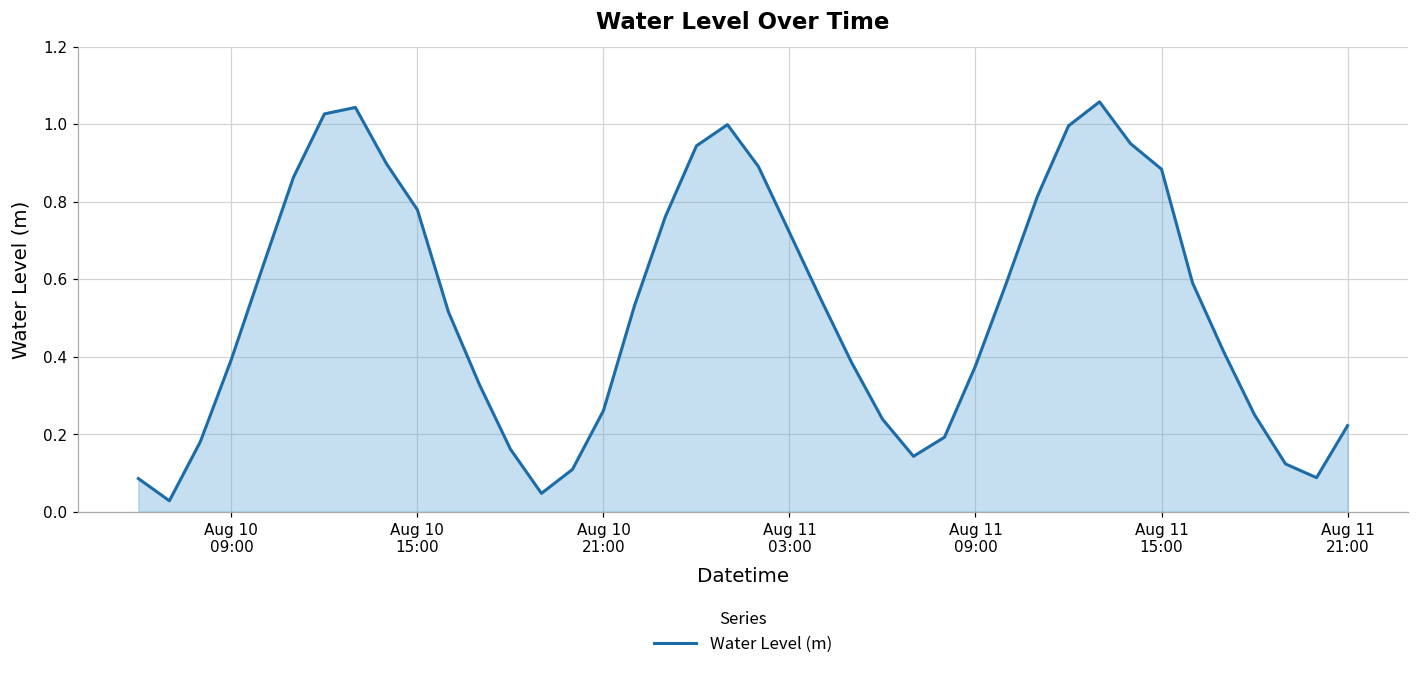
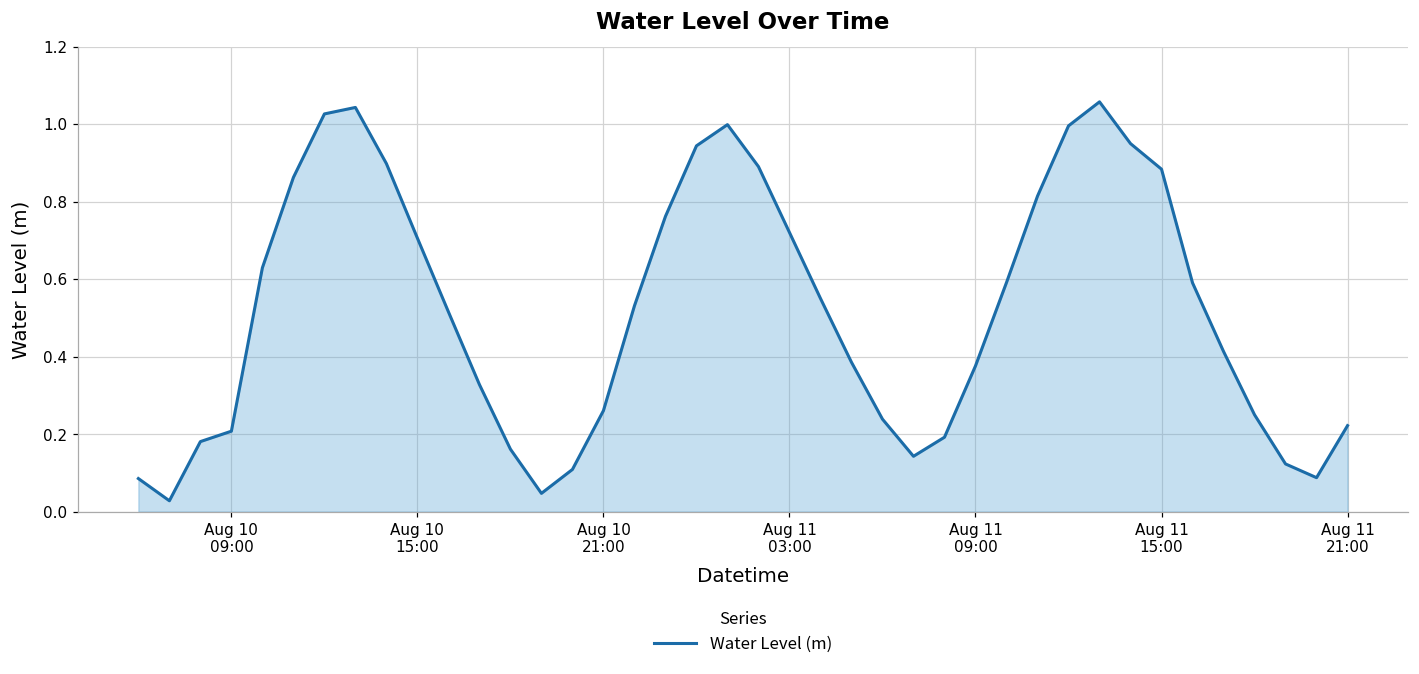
Aug 10 09:00: 0.39 -> 0.21
Aug 10 15:00: 0.78 -> 0.71
